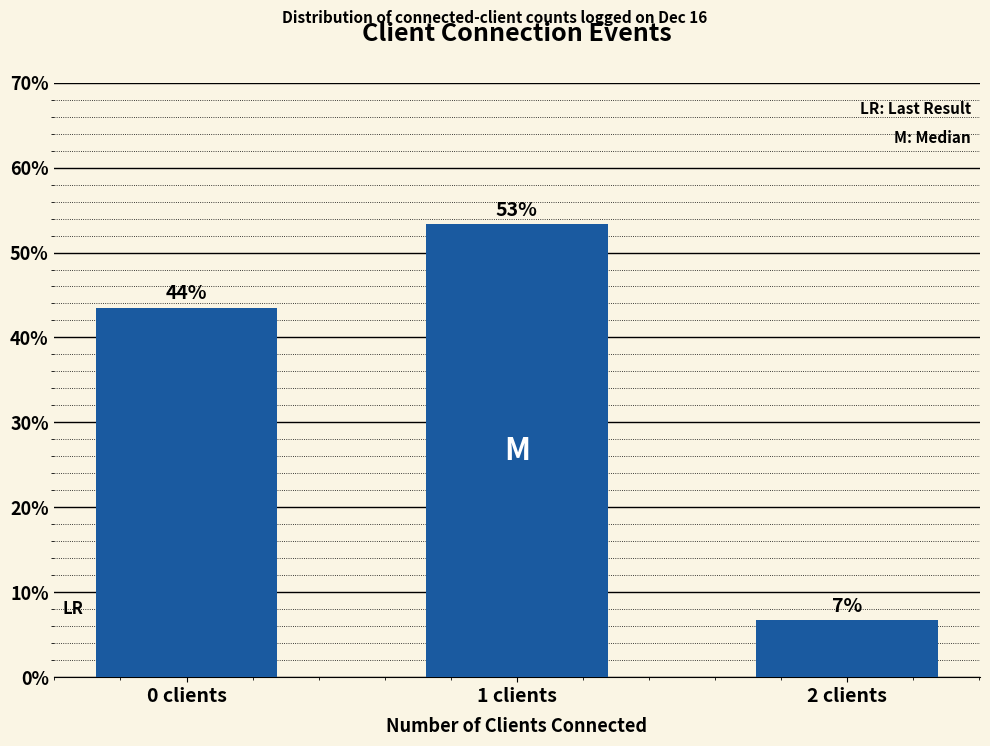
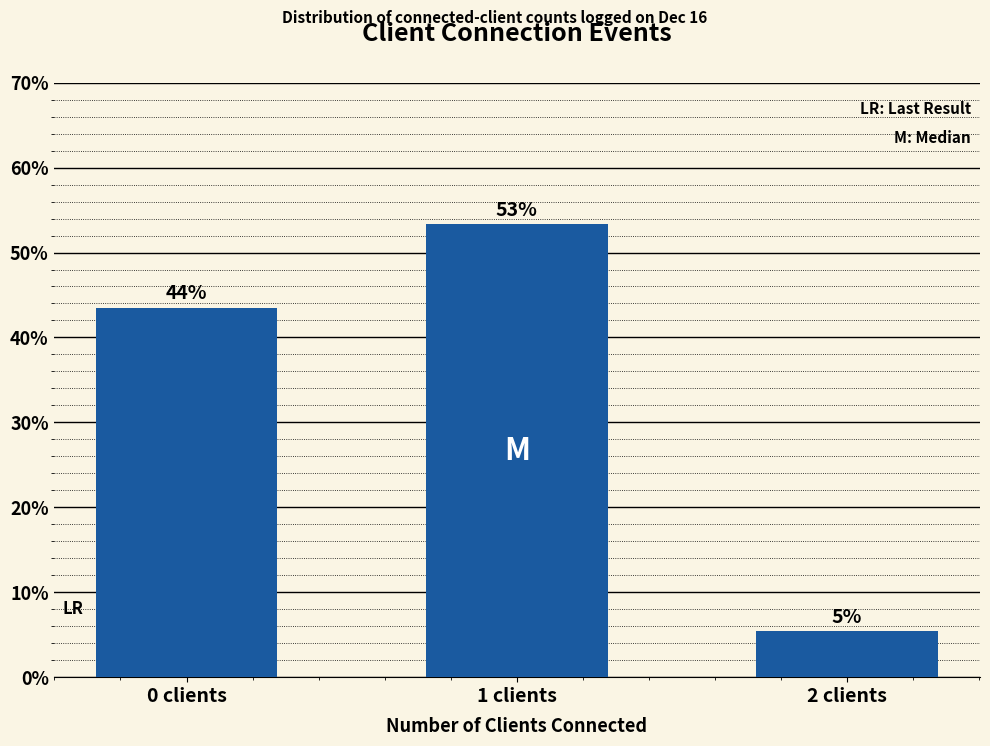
2 clients: 7% -> 5%
